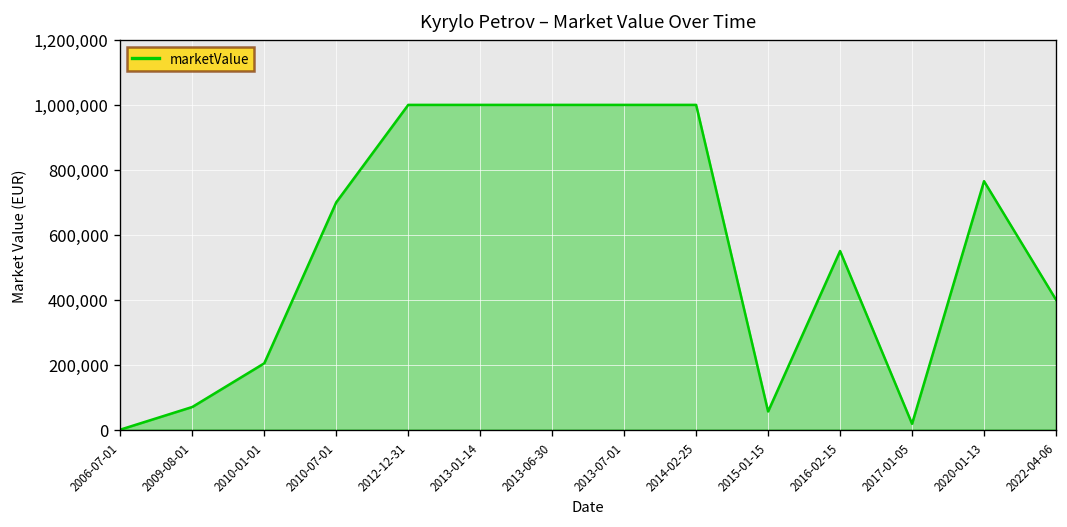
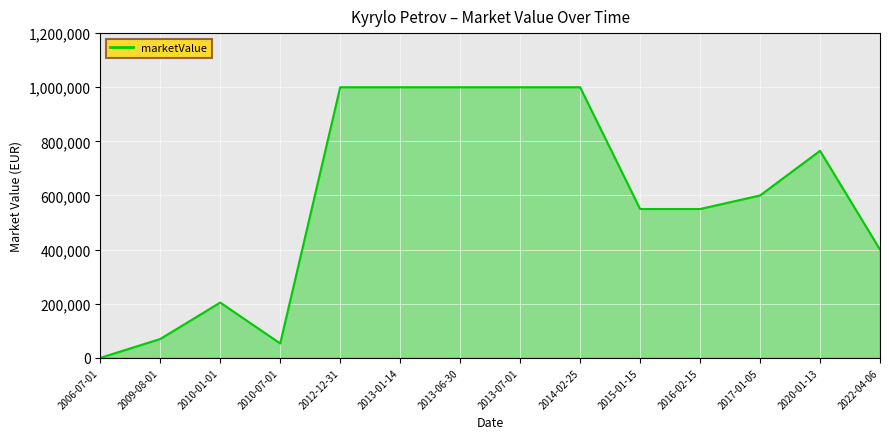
2010-07-01: 700,000 -> 50,000
2015-01-15: 60,000 -> 550,000
2017-01-05: 20,000 -> 600,000
